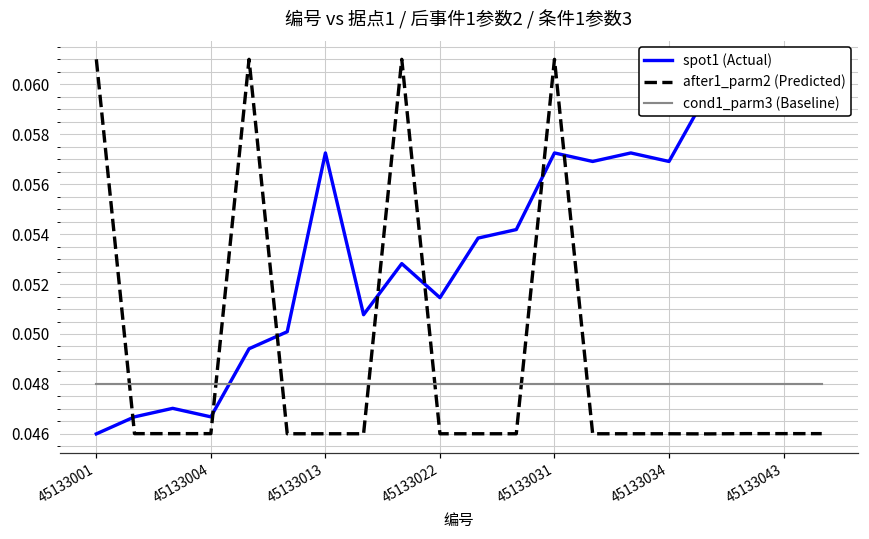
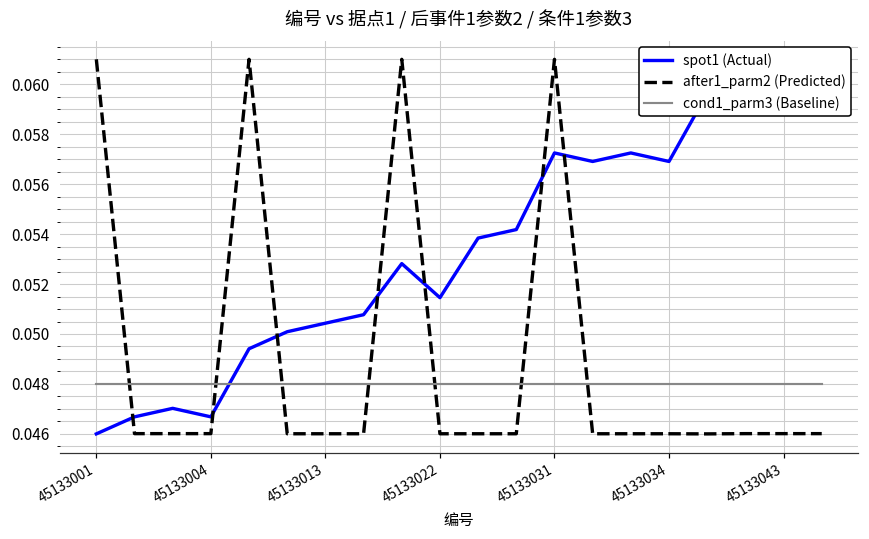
spot1 (Actual), 45133013: 0.0572 -> 0.0504
